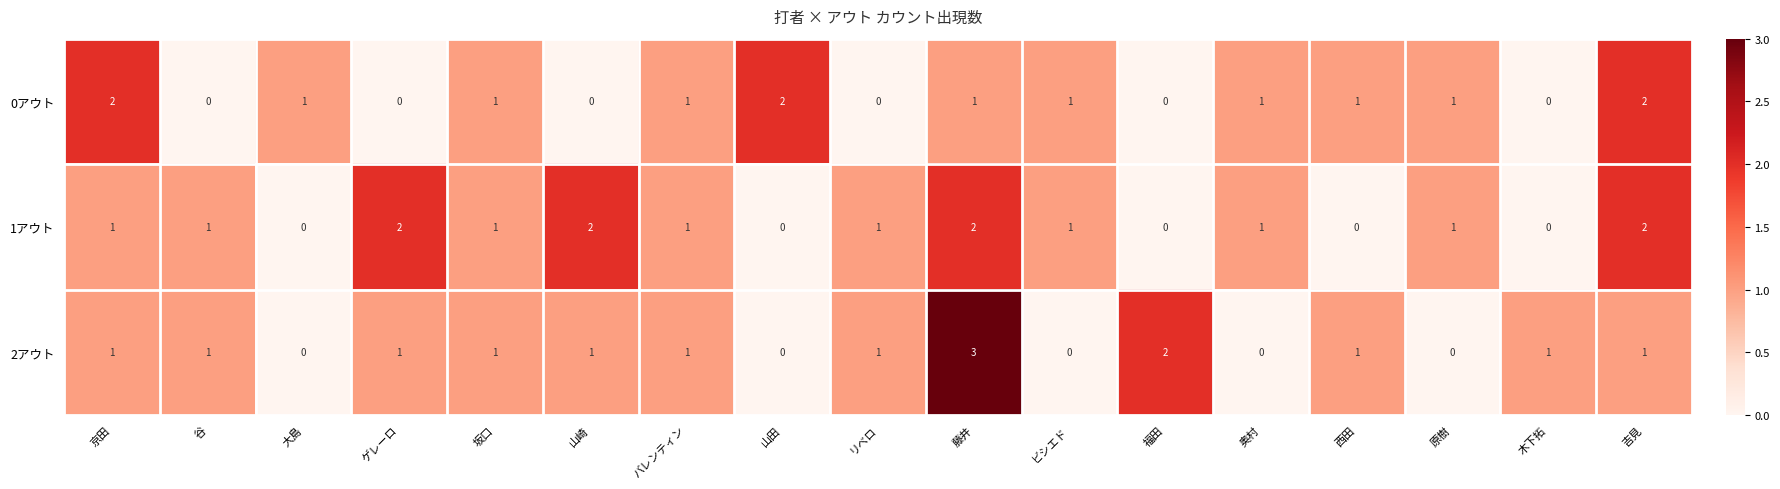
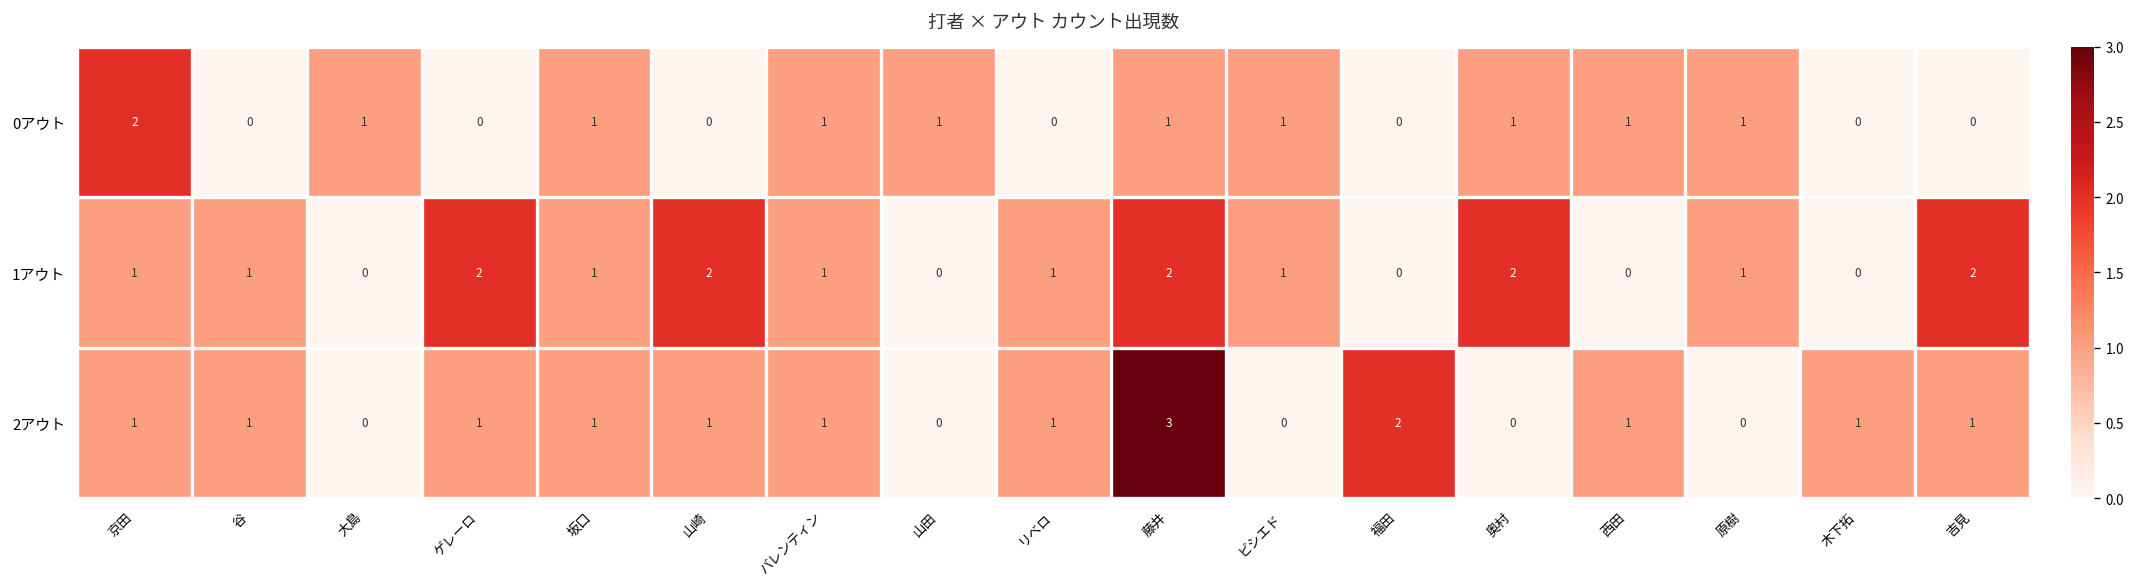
0アウト, 山田: 2 -> 1
0アウト, 吉見: 2 -> 0
1アウト, 奥村: 1 -> 2
